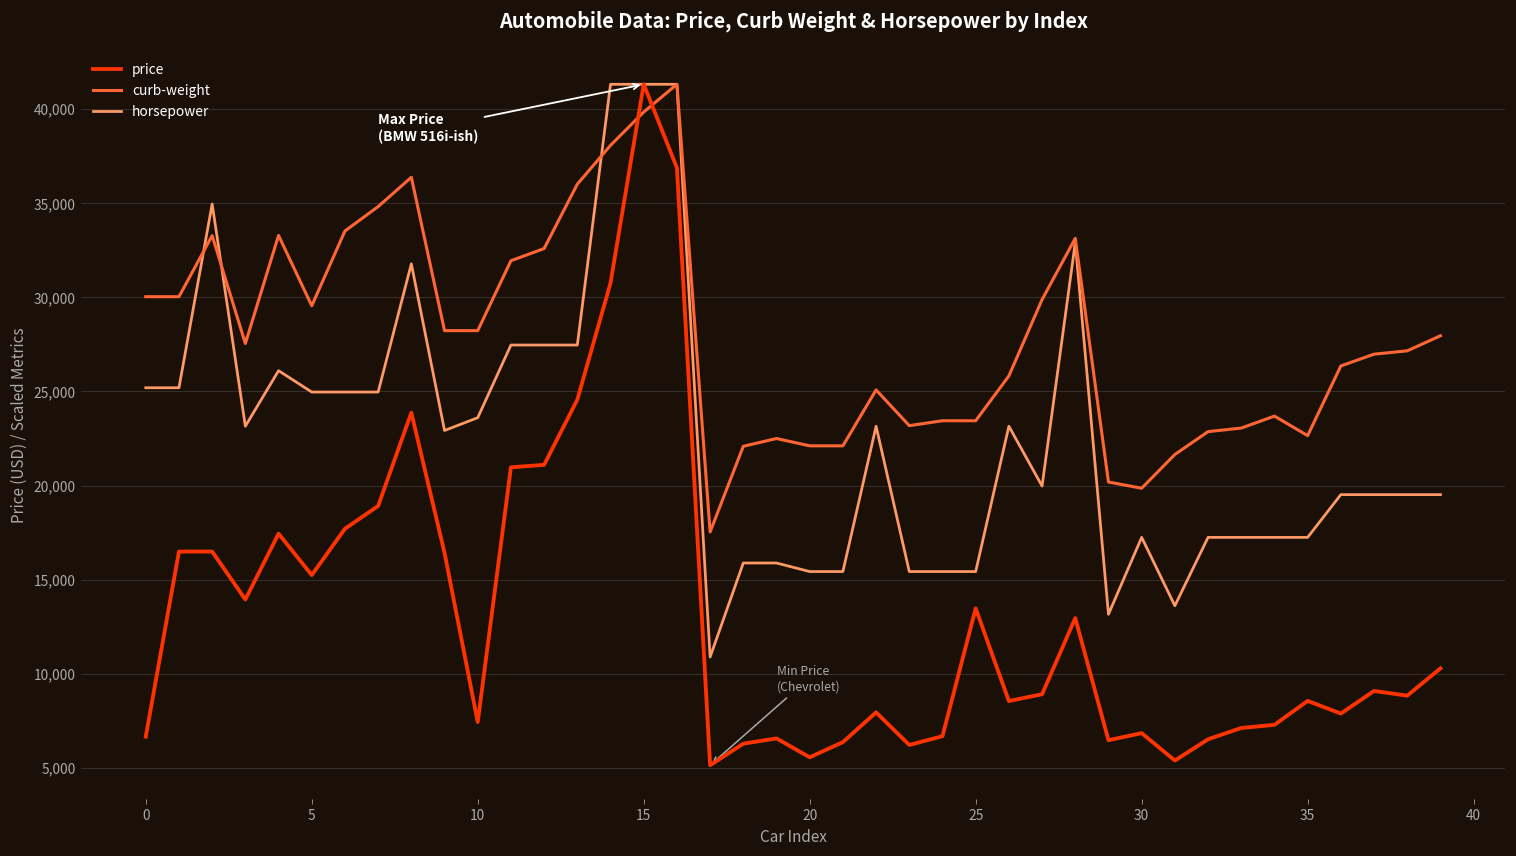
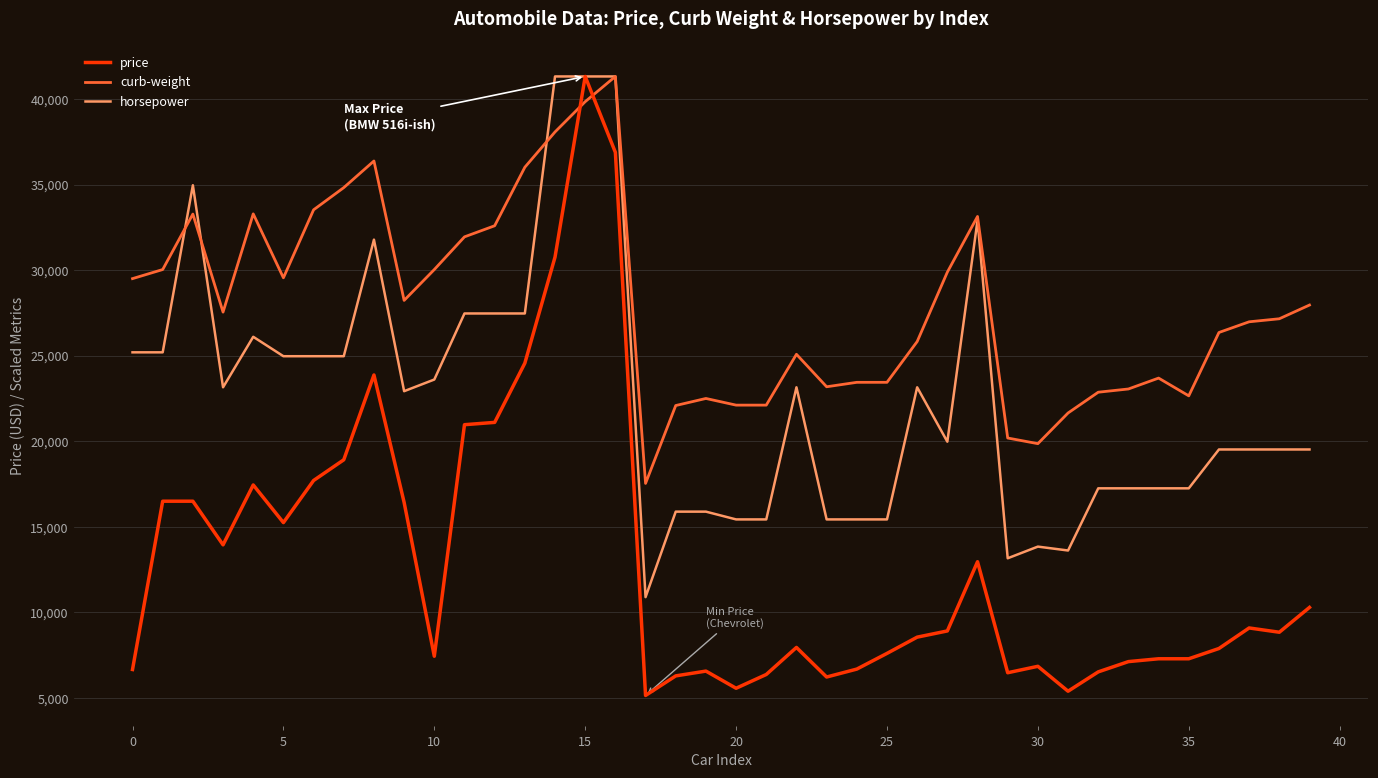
curb-weight, 0: 30,000 -> 29,500
curb-weight, 10: 28,200 -> 30,000
price, 25: 13,500 -> 7,600
horsepower, 30: 17,300 -> 13,800
price, 35: 8,600 -> 7,300
